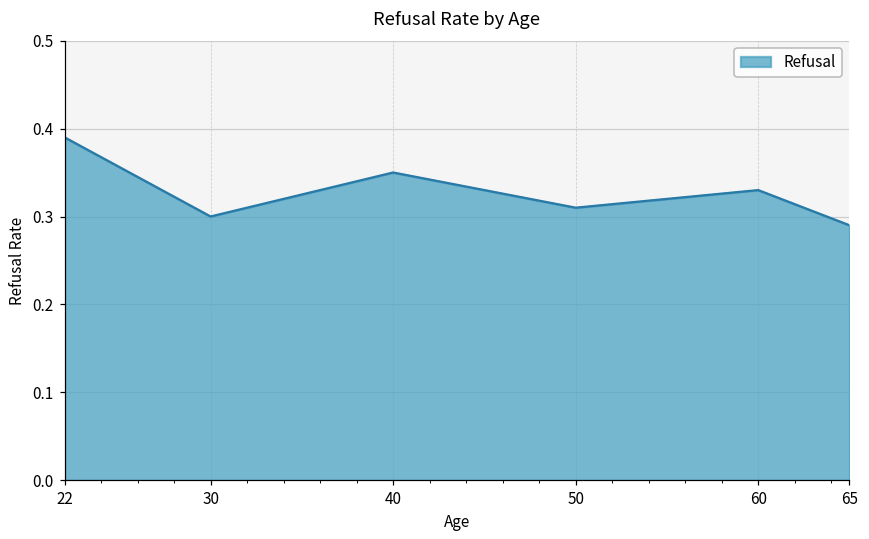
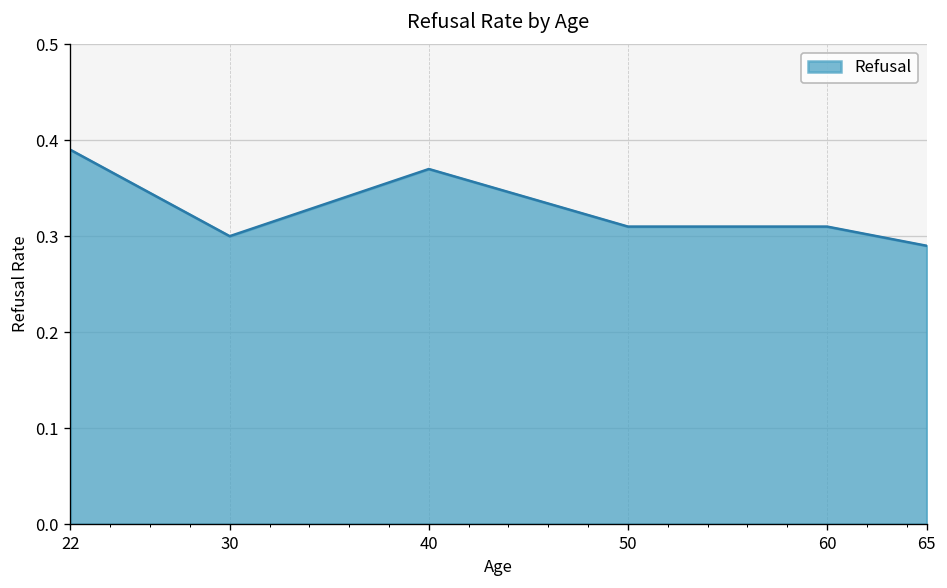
40: 0.35 -> 0.37
60: 0.33 -> 0.31
